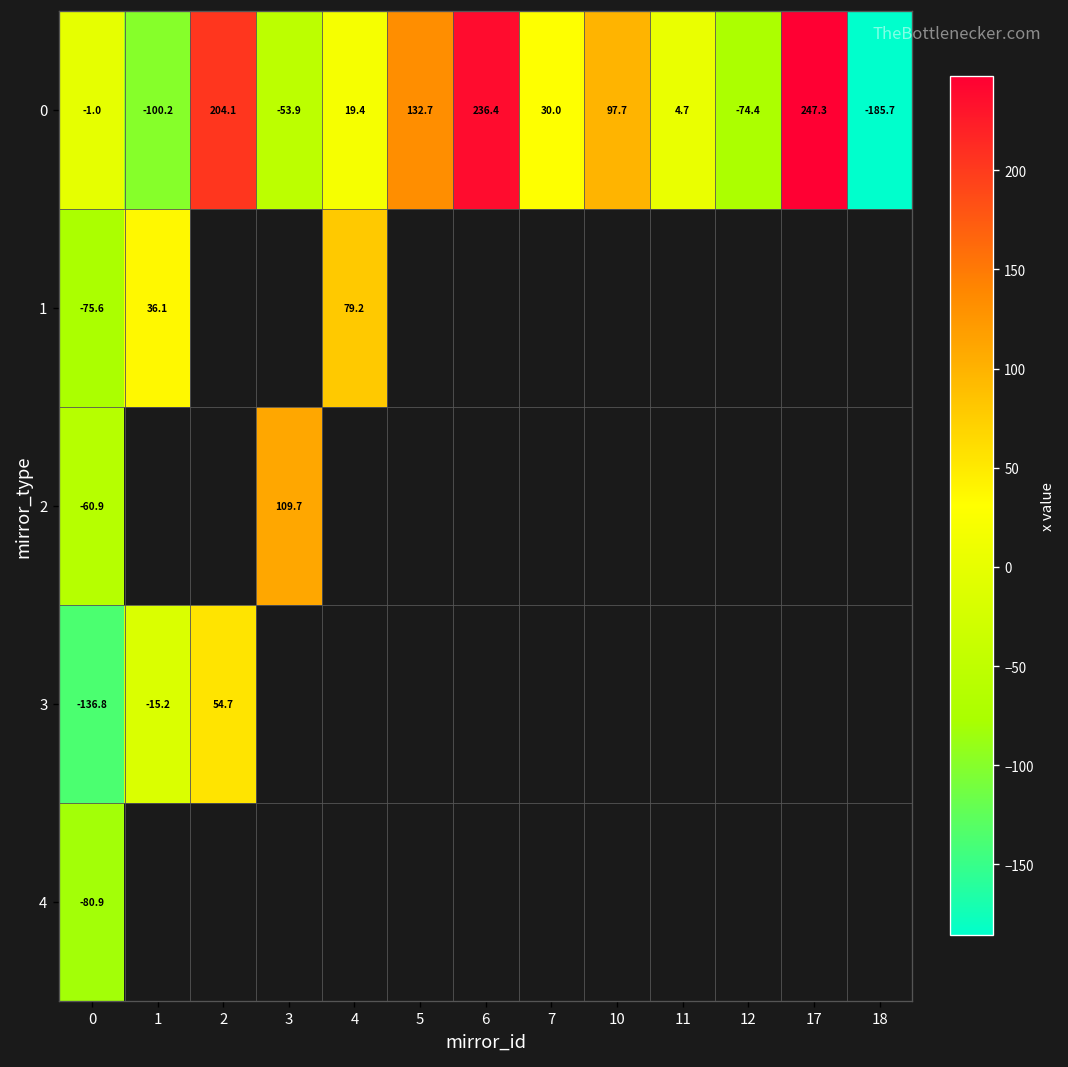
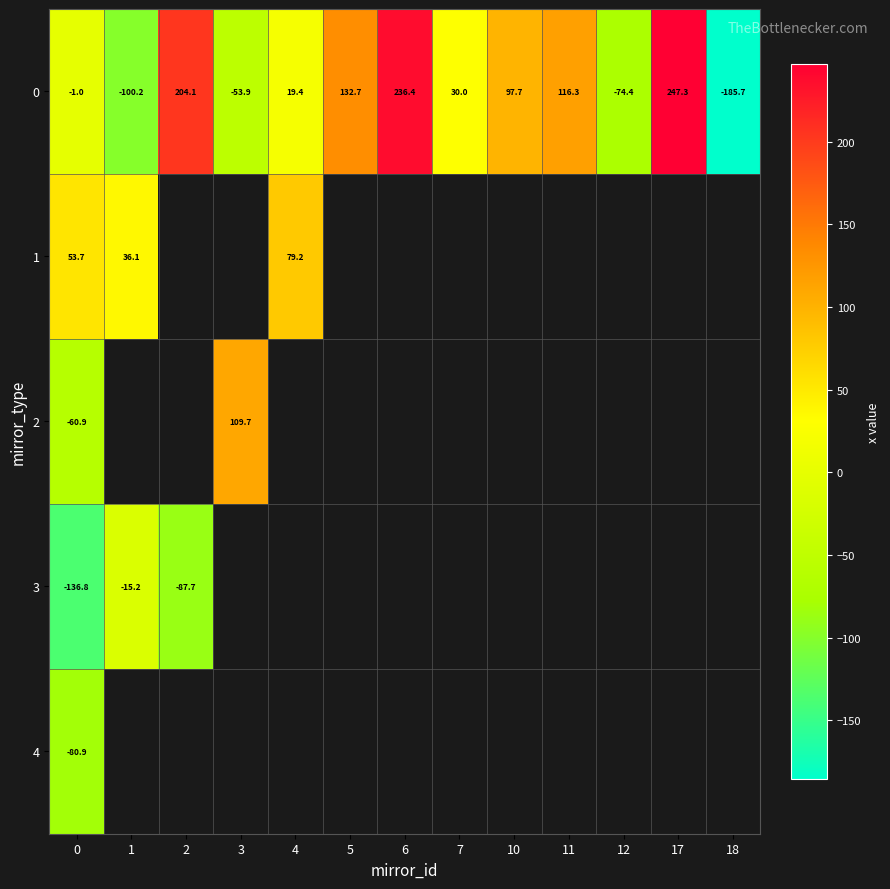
0, 11: 4.7 -> 116.3
1, 0: -75.6 -> 53.7
3, 2: 54.7 -> -87.7
